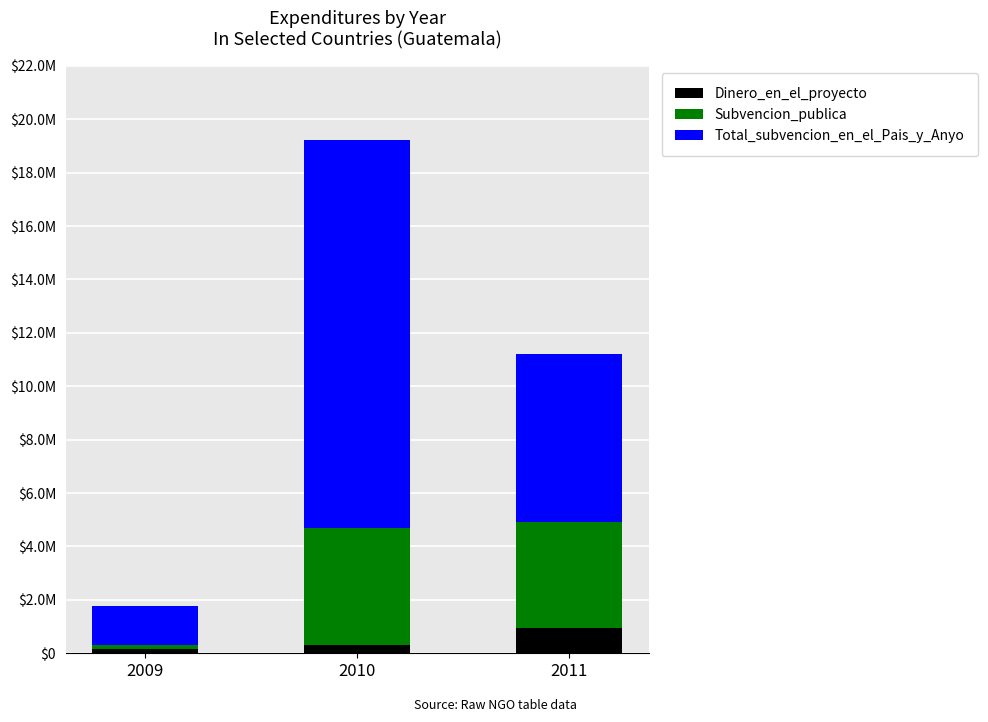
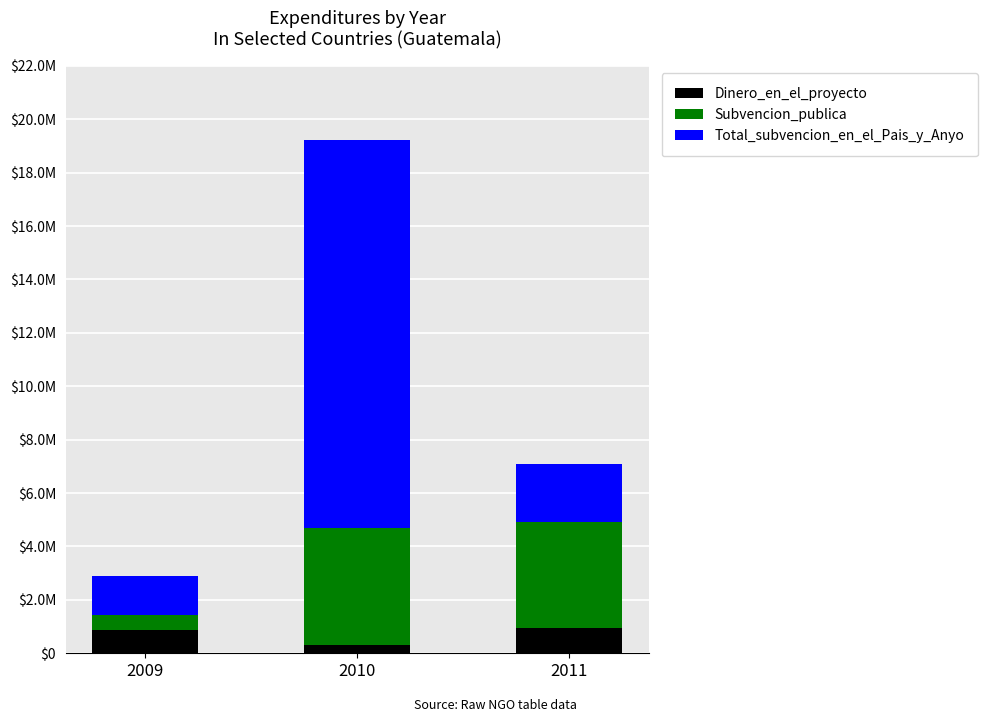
Dinero_en_el_proyecto, 2009: $200000 -> $900000
Subvencion_publica, 2009: $200000 -> $500000
Total_subvencion_en_el_Pais_y_Anyo, 2011: $6300000 -> $2100000
